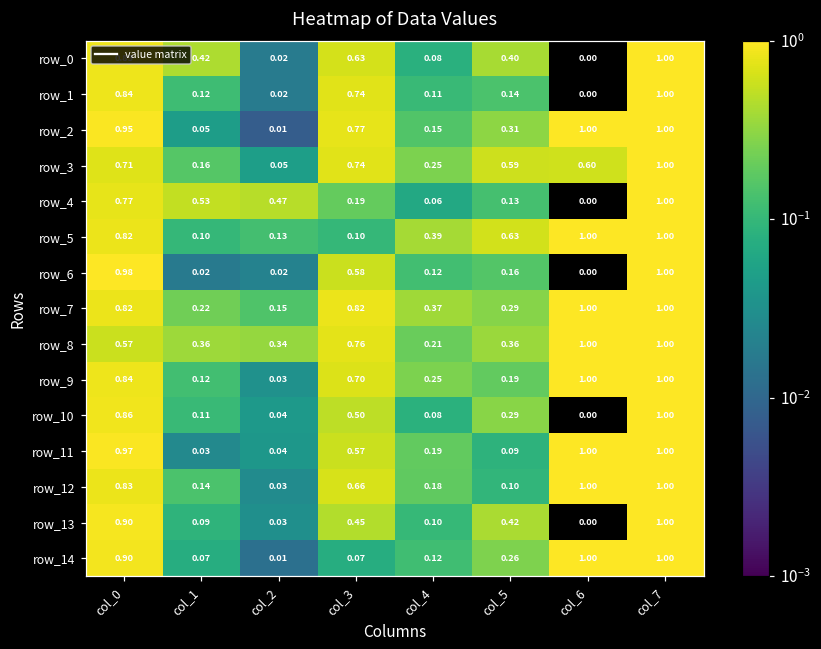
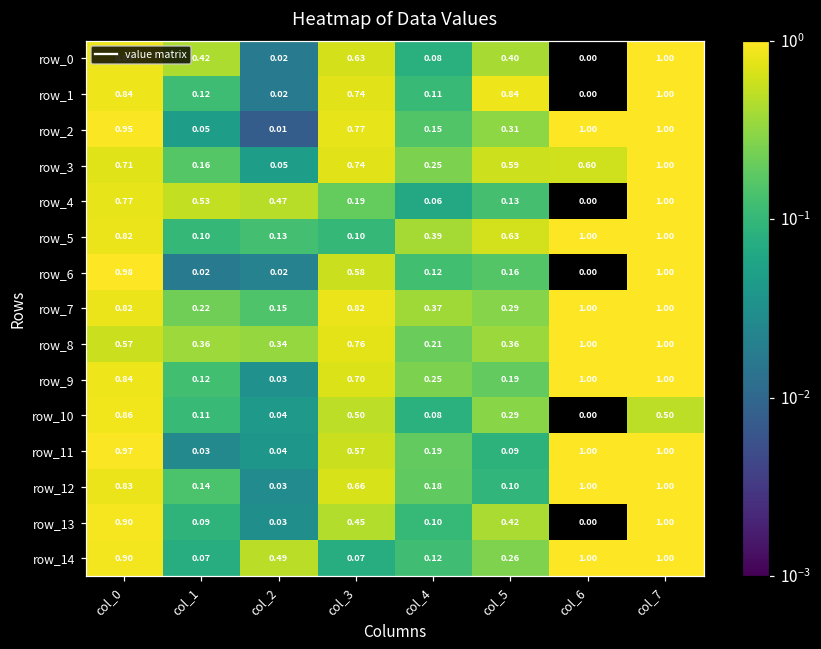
row_1, col_5: 0.14 -> 0.84
row_10, col_7: 1.00 -> 0.50
row_14, col_2: 0.01 -> 0.49
